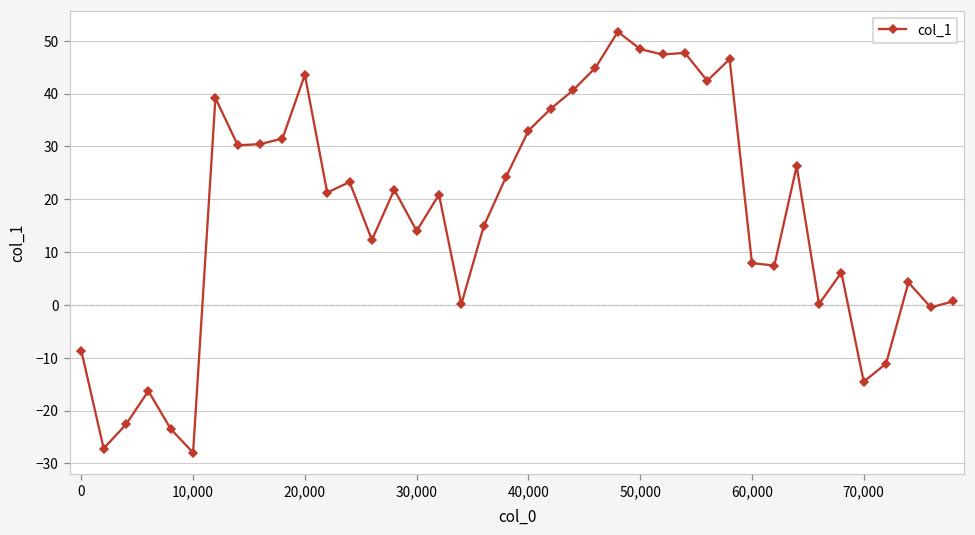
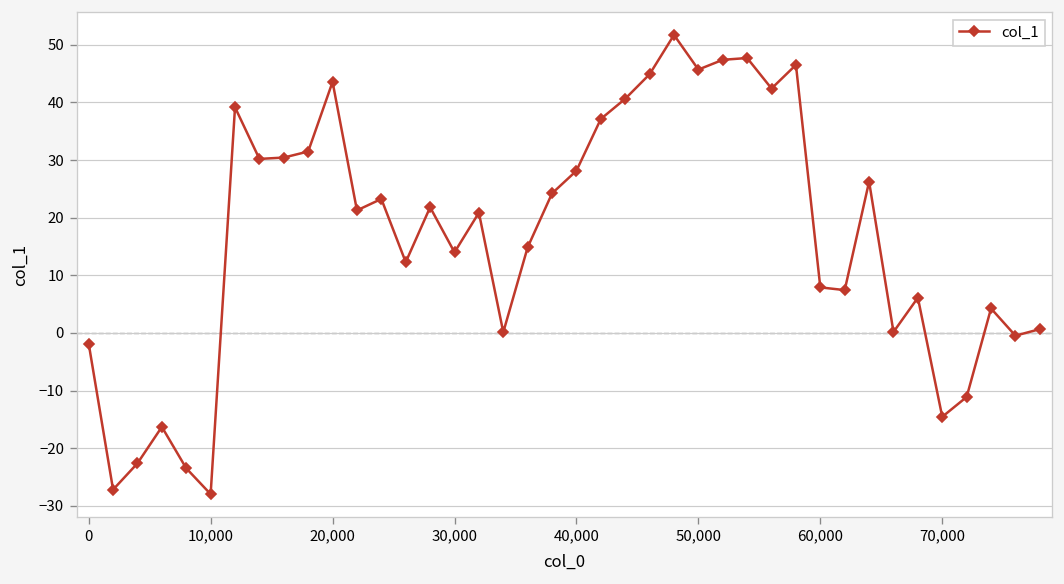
0: -9 -> -2
40,000: 33 -> 28
50,000: 48 -> 46
